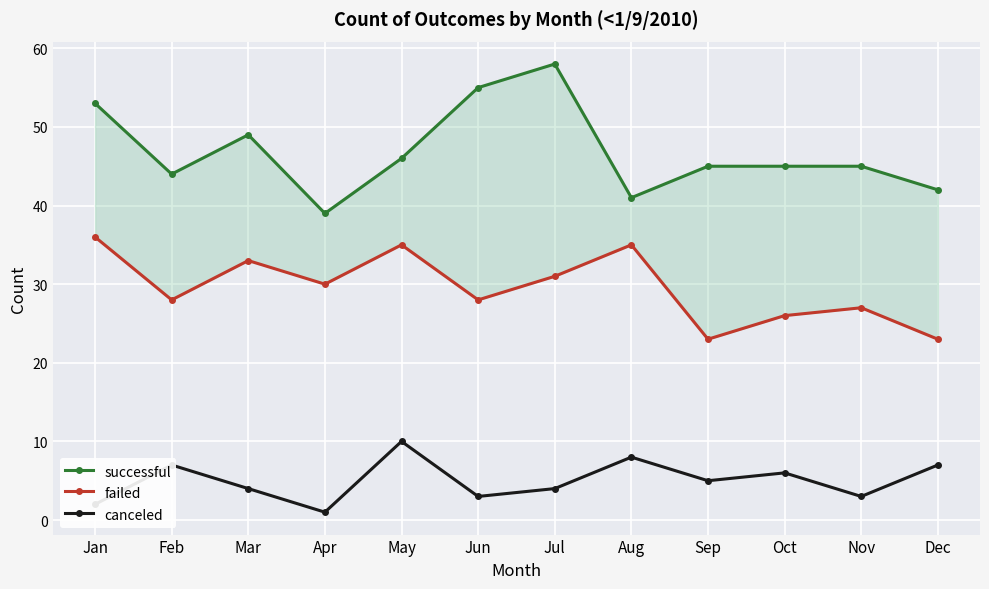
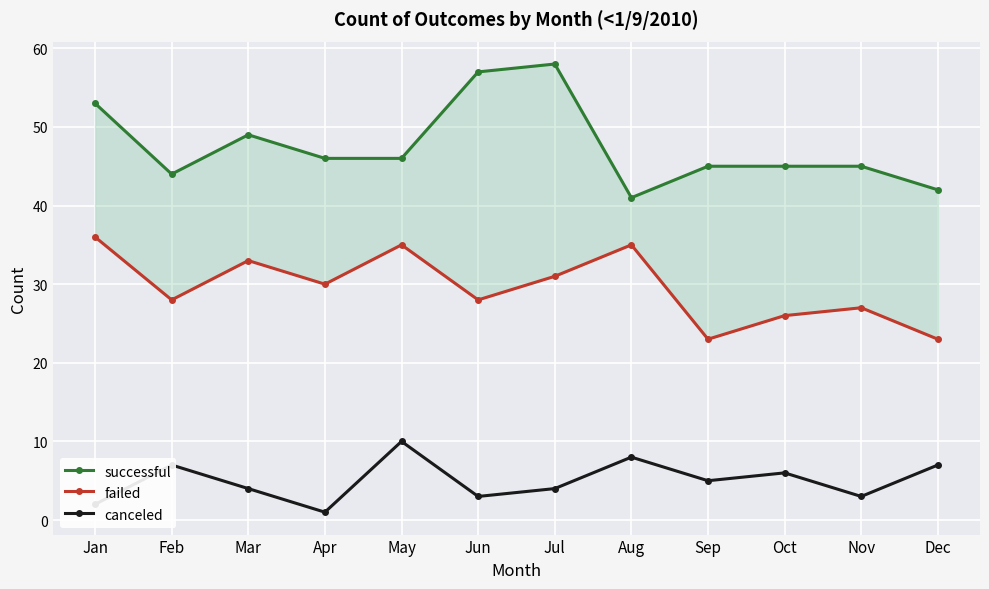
successful, Apr: 39 -> 46
successful, Jun: 55 -> 57
